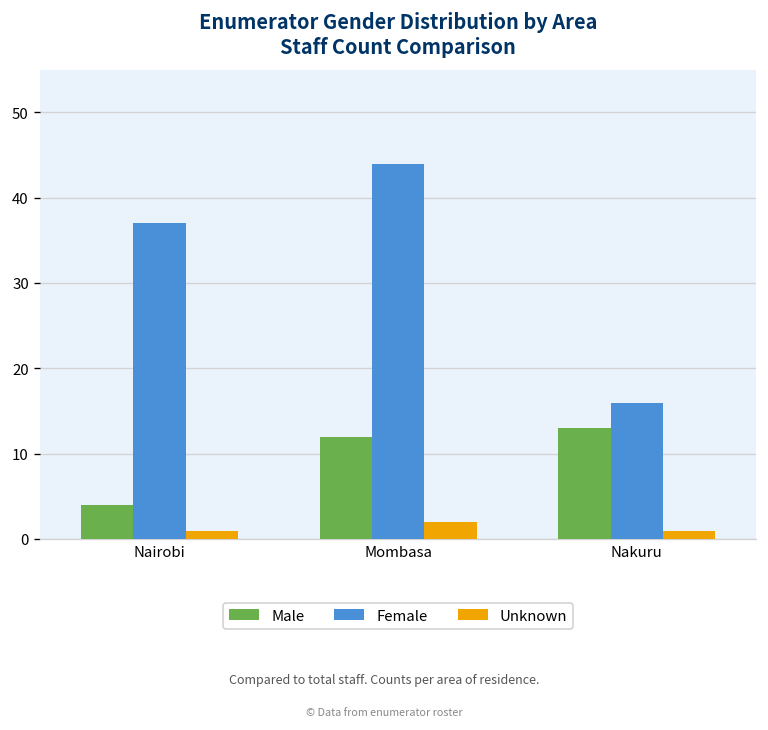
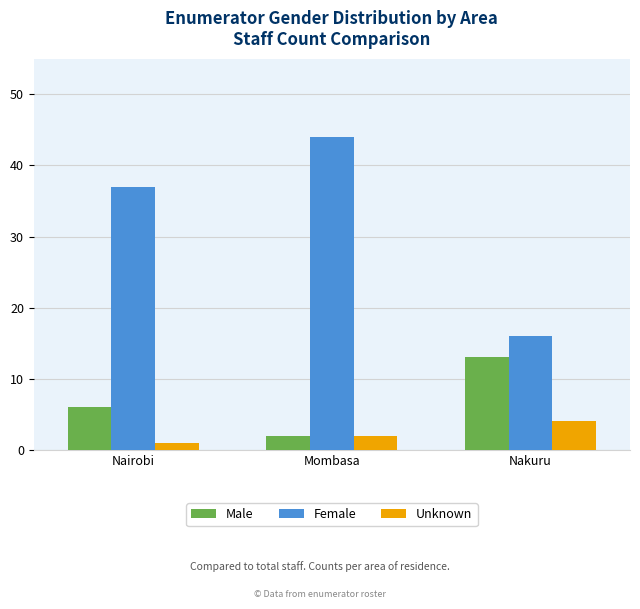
Male, Nairobi: 4 -> 6
Male, Mombasa: 12 -> 2
Unknown, Nakuru: 1 -> 4
